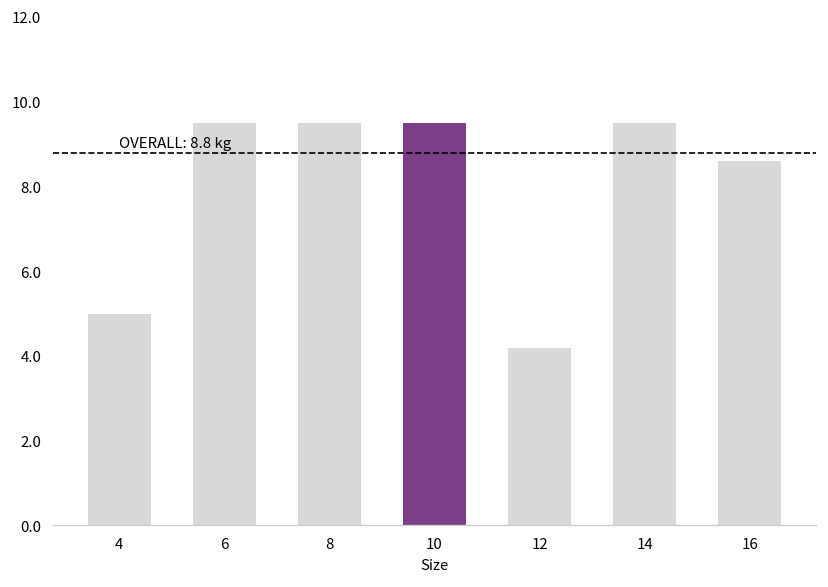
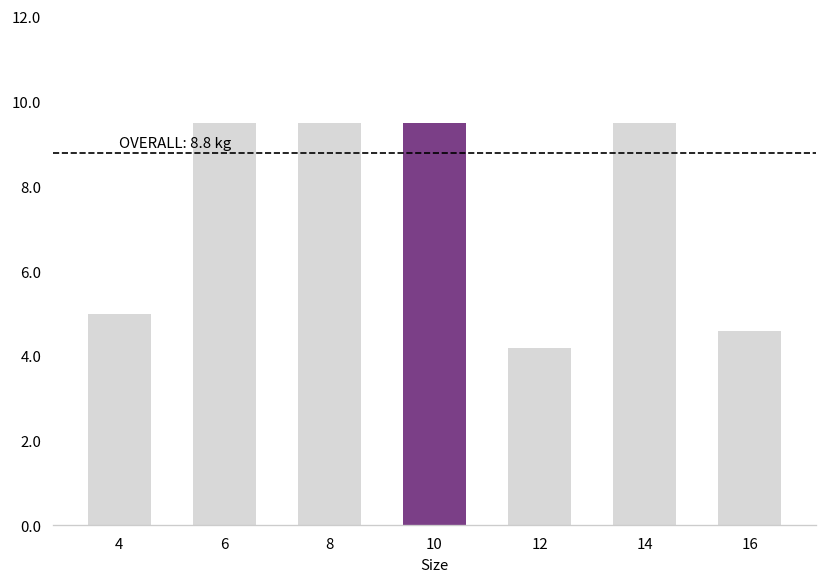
16: 8.6 -> 4.6
